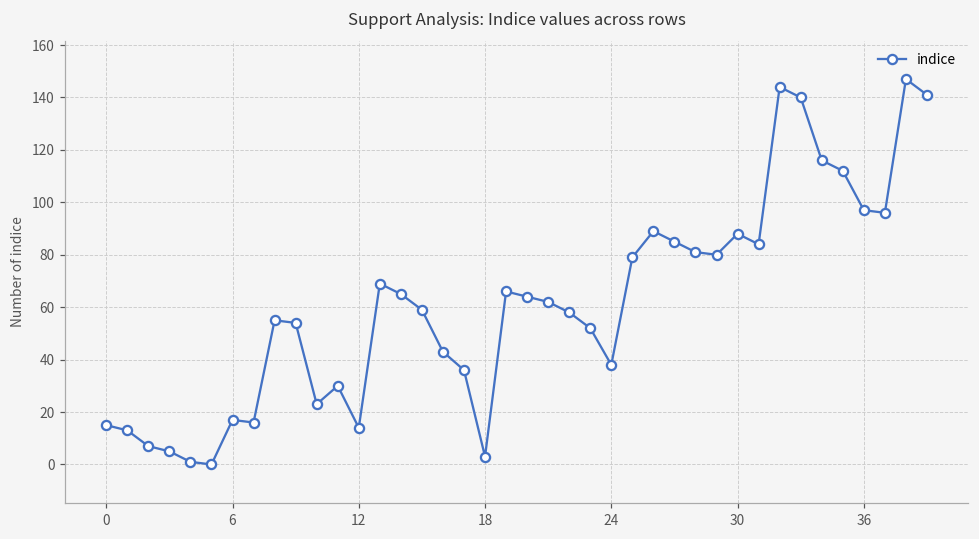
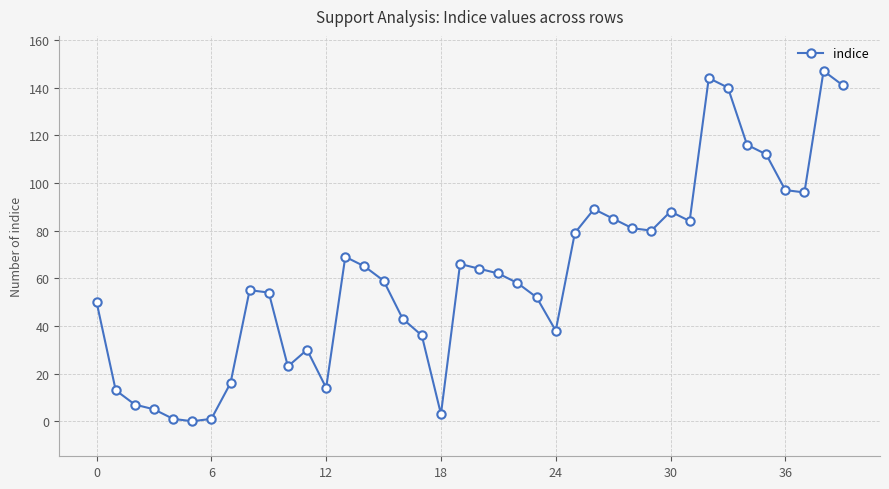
0: 15 -> 50
6: 17 -> 1
